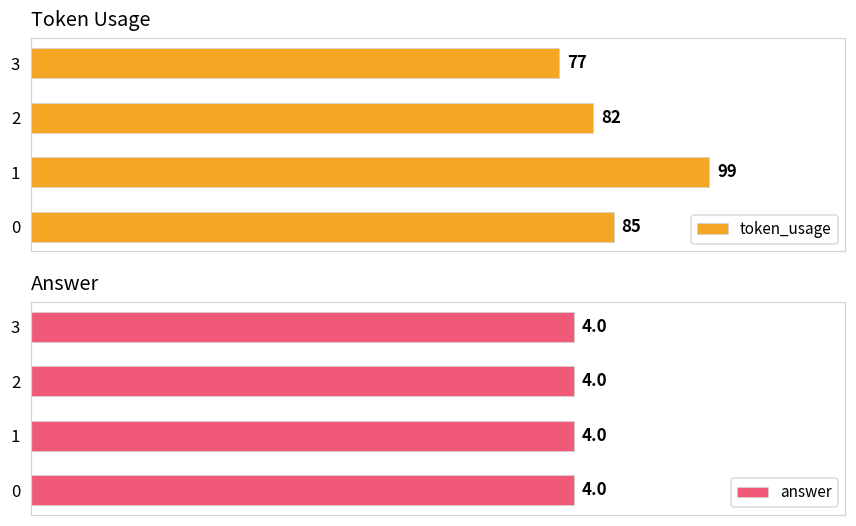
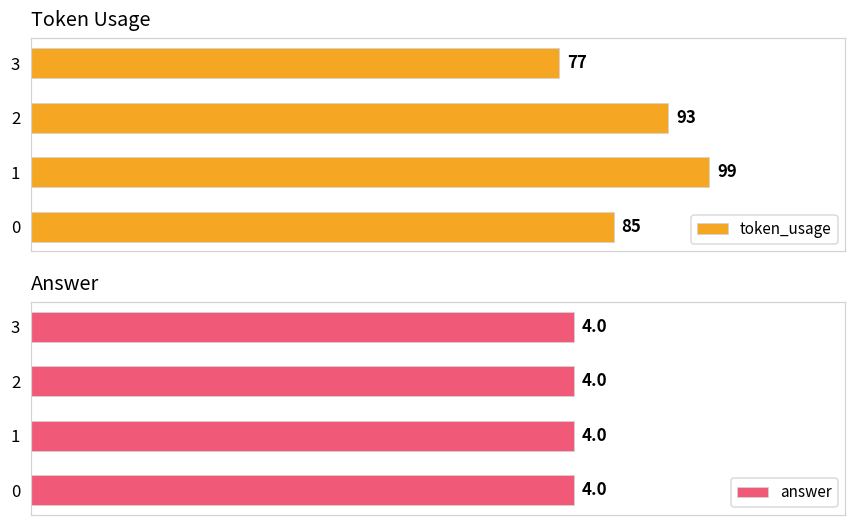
Token Usage, 2: 82 -> 93
